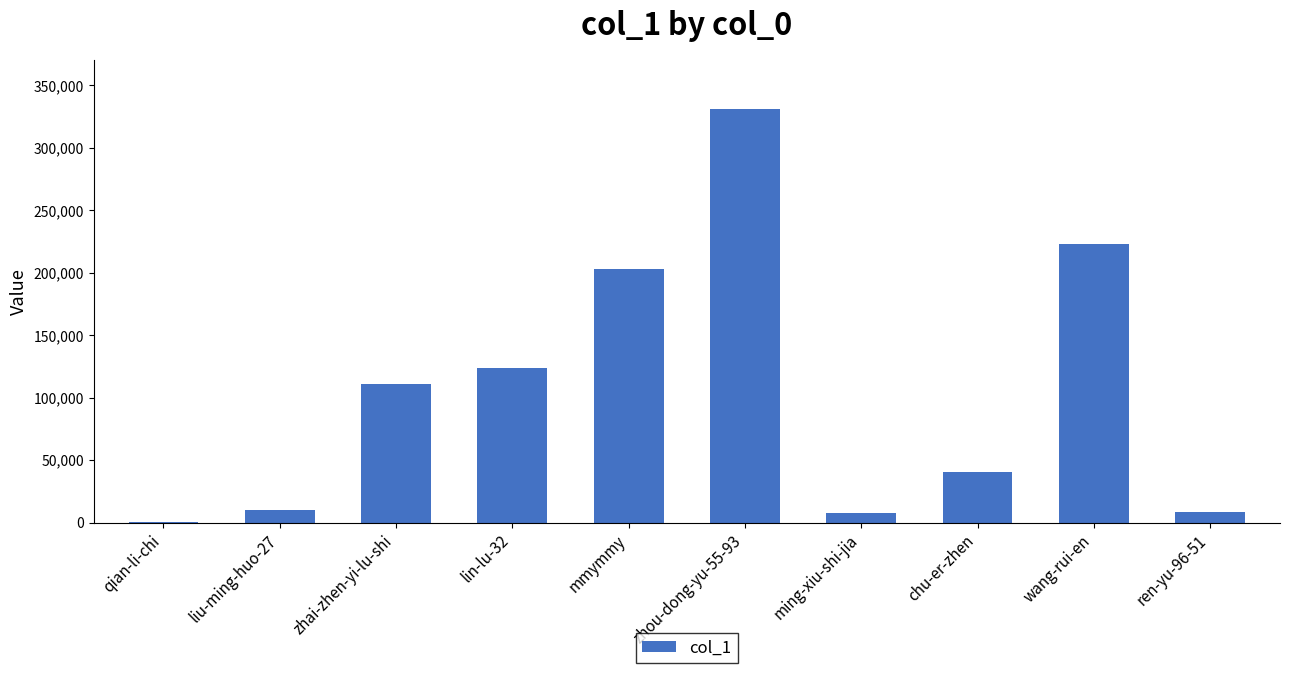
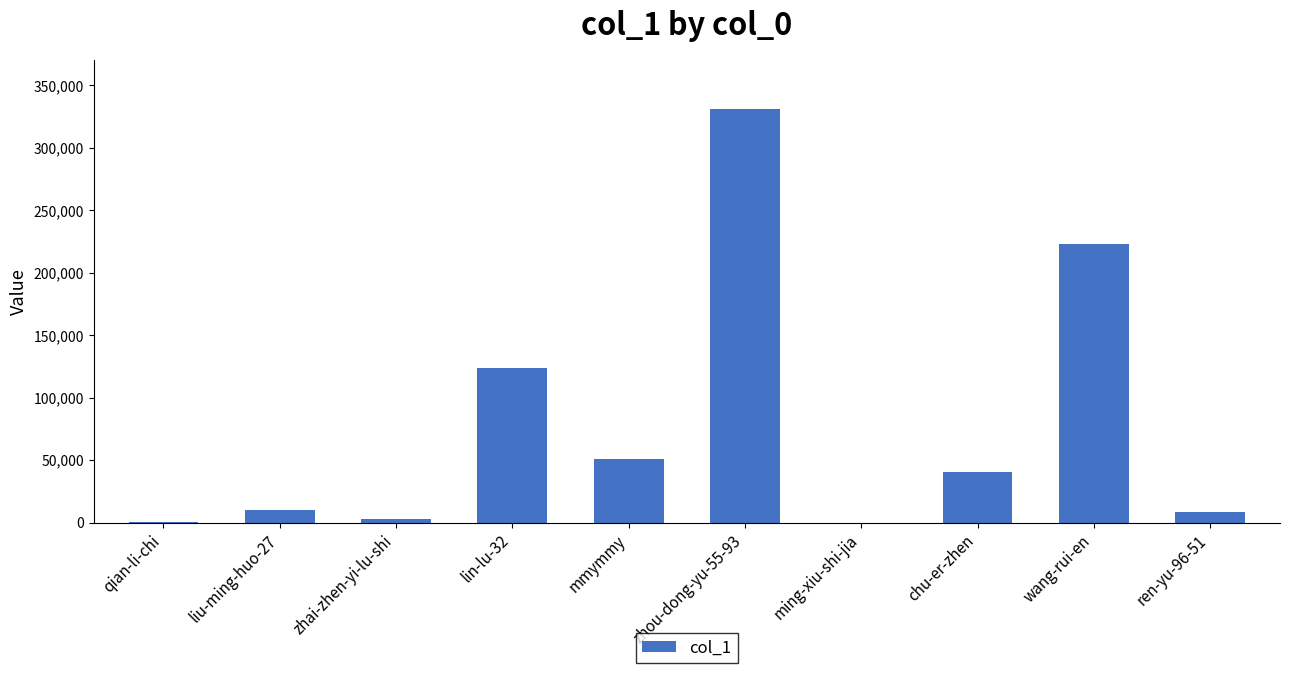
zhai-zhen-yi-lu-shi: 111,000 -> 3,000
mmymmy: 203,000 -> 51,000
ming-xiu-shi-jia: 8,000 -> 0
